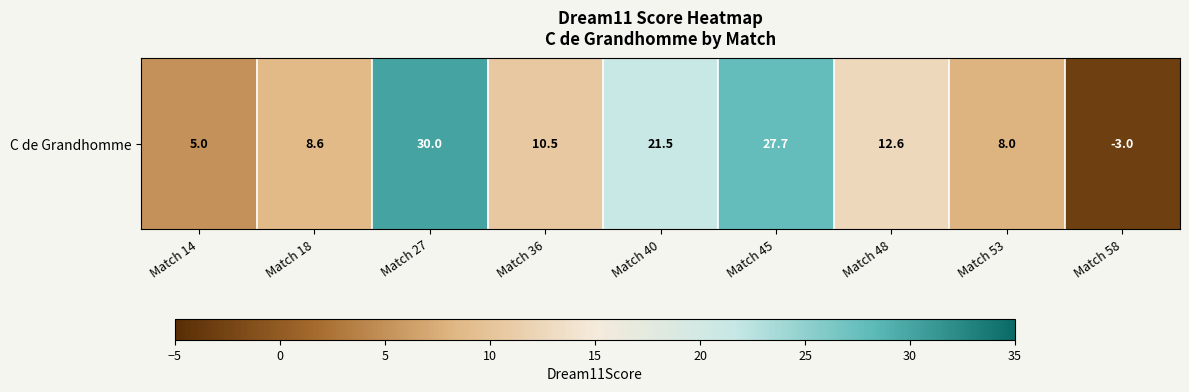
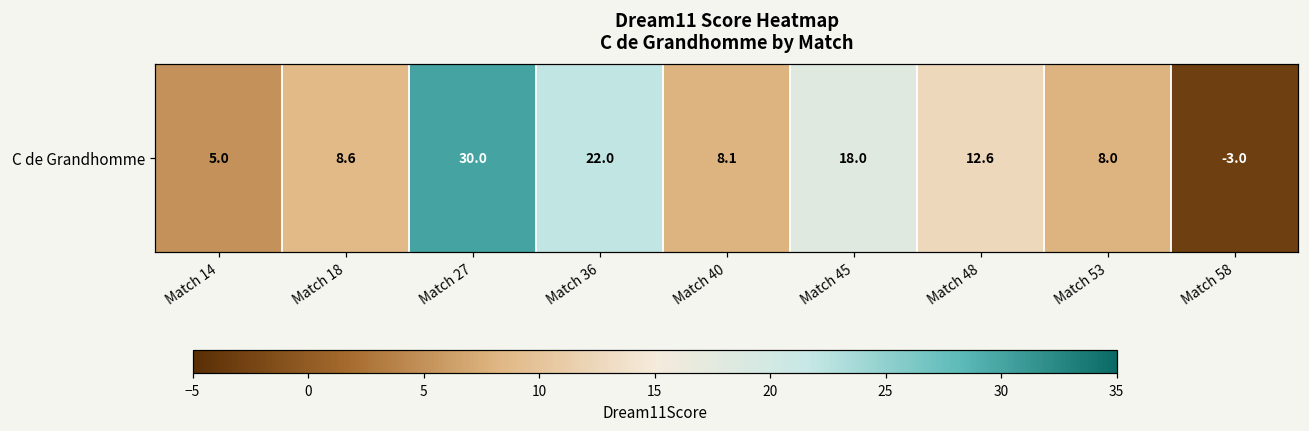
C de Grandhomme, Match 36: 10.5 -> 22.0
C de Grandhomme, Match 40: 21.5 -> 8.1
C de Grandhomme, Match 45: 27.7 -> 18.0
